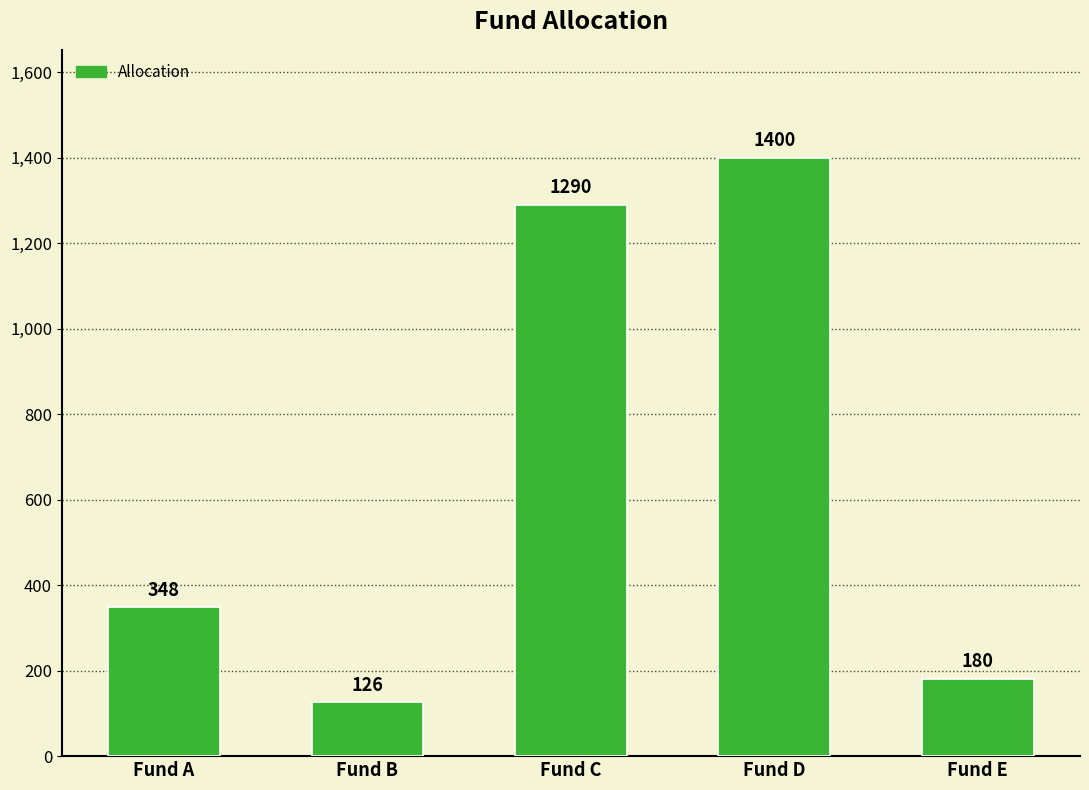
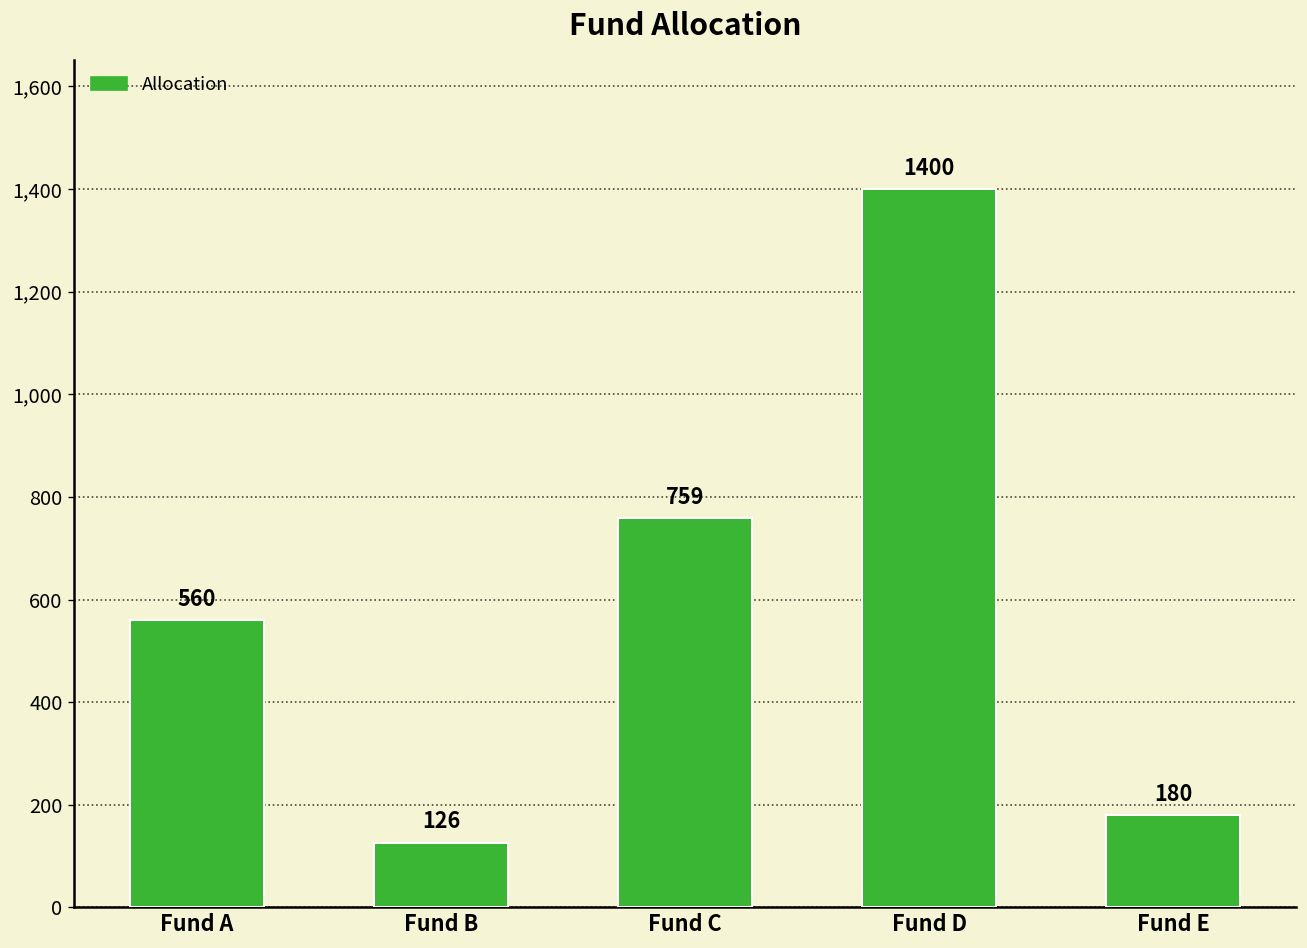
Fund A: 348 -> 560
Fund C: 1290 -> 759
